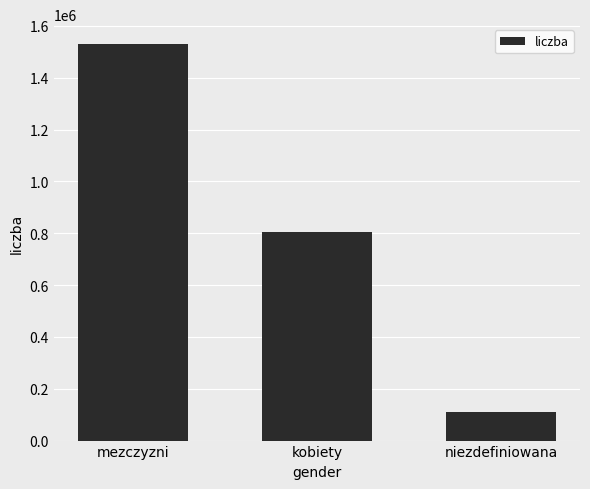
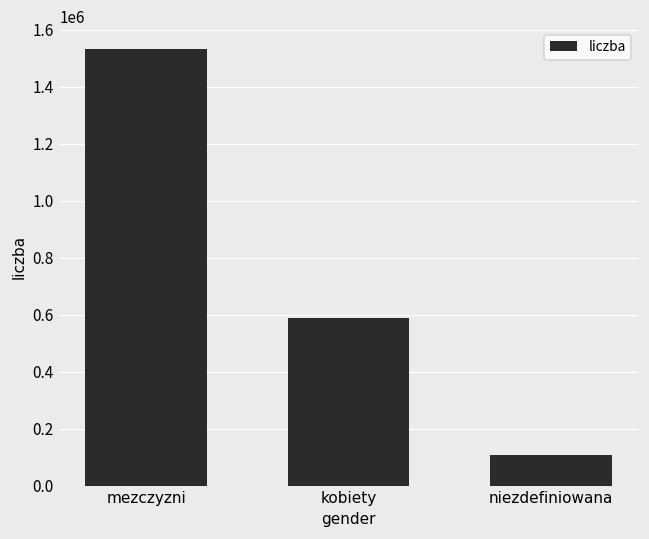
kobiety: 800000 -> 590000
